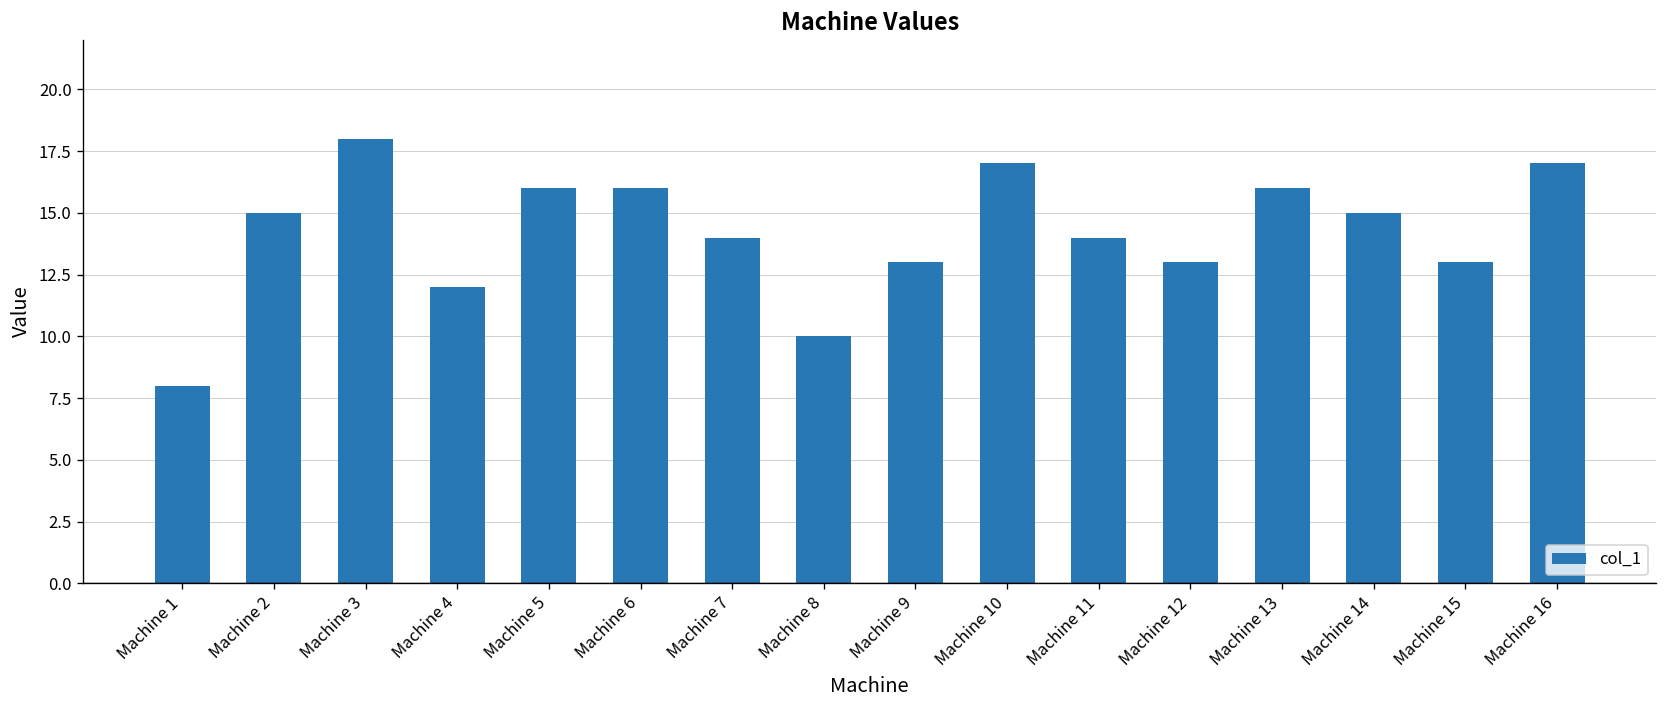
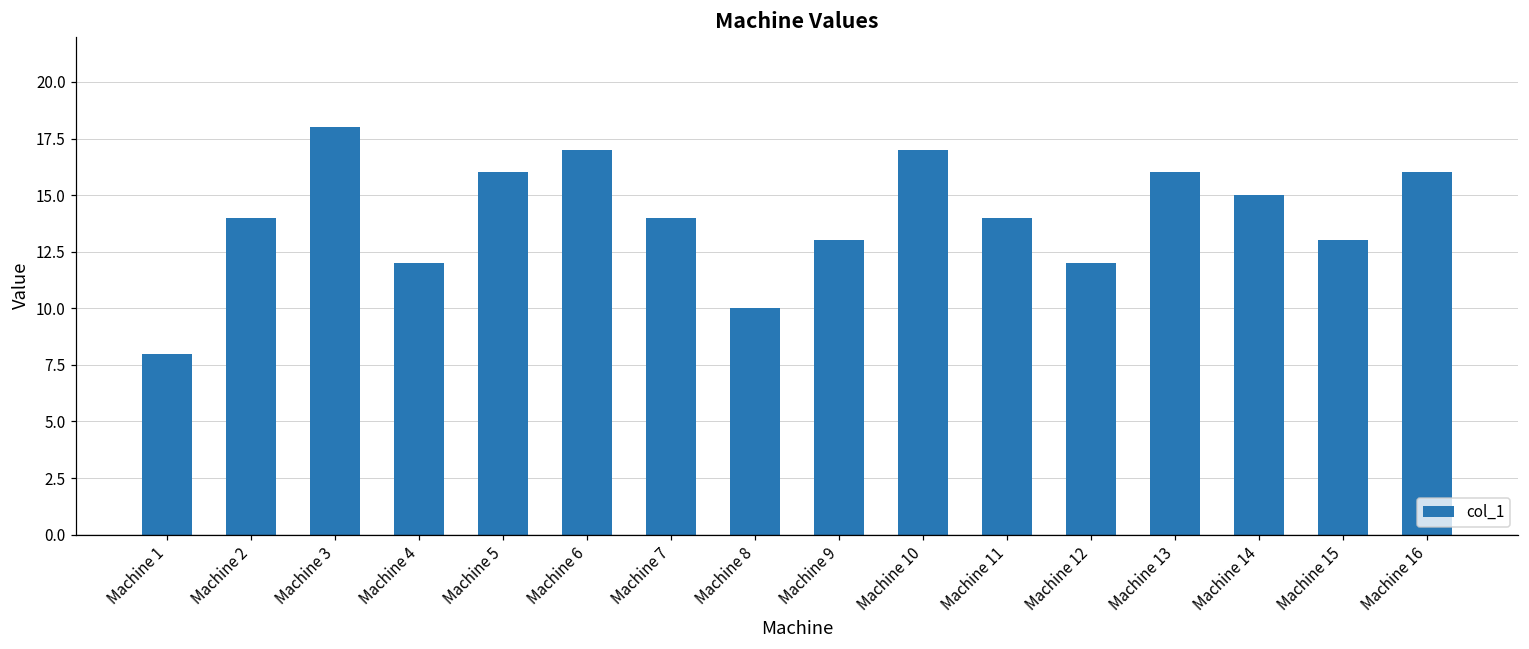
Machine 2: 15 -> 14
Machine 6: 16 -> 17
Machine 12: 13 -> 12
Machine 16: 17 -> 16
